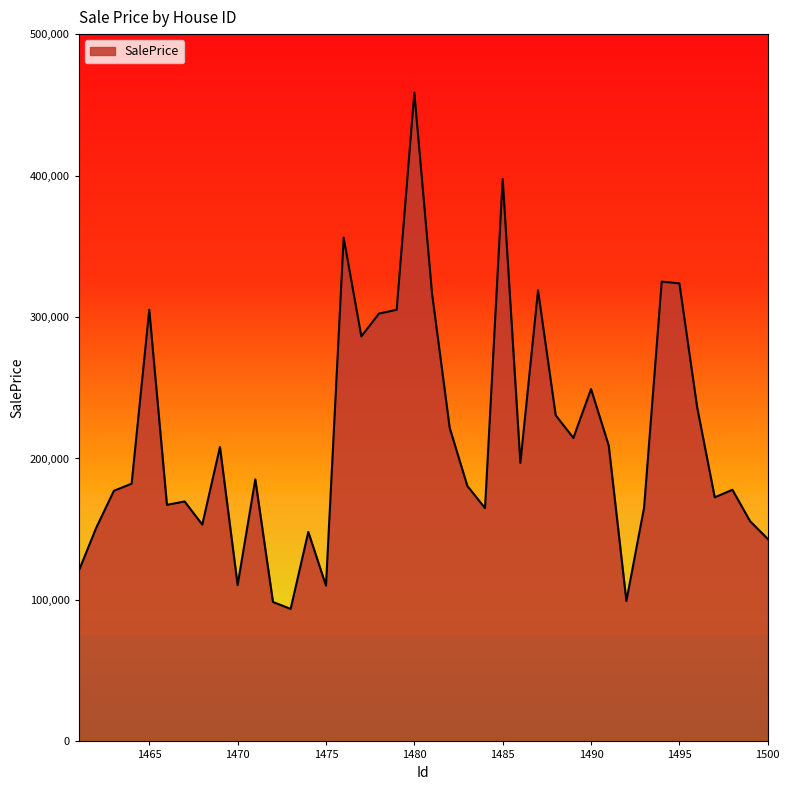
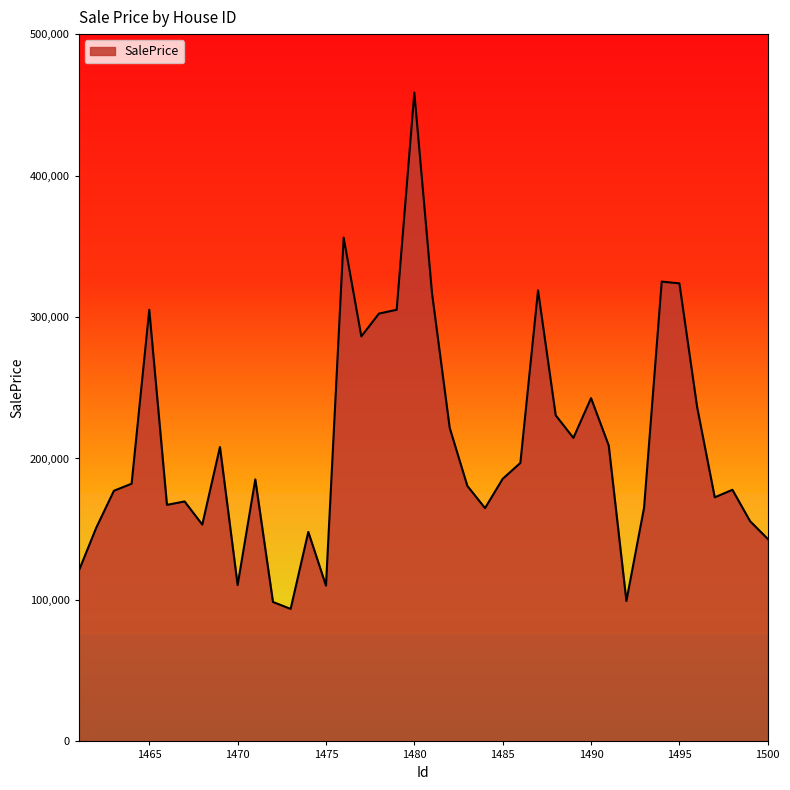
1485: 398,000 -> 186,000
1490: 249,000 -> 243,000
